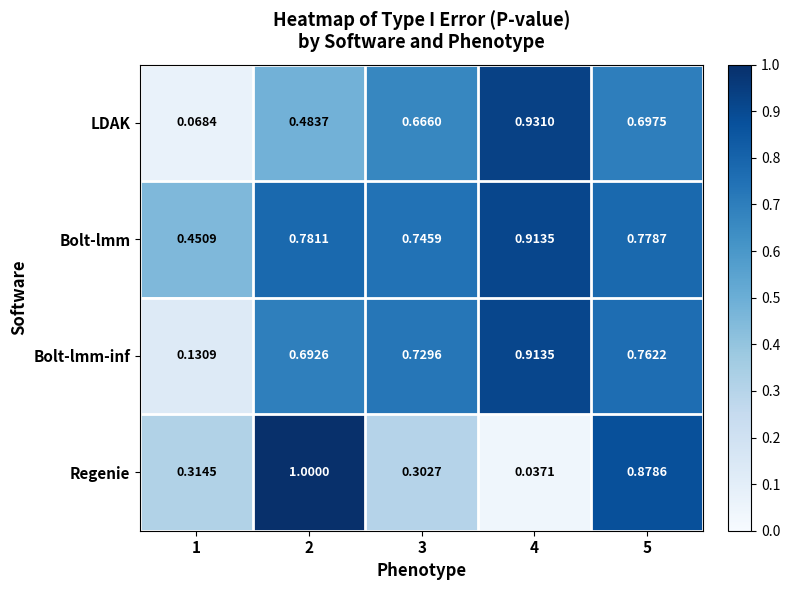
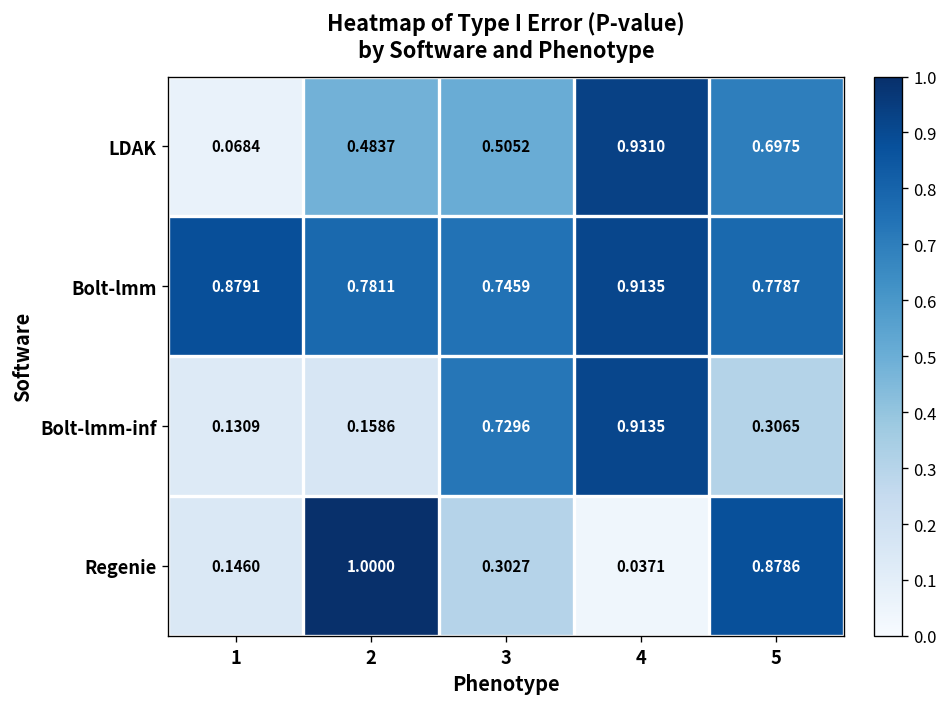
LDAK, 3: 0.6660 -> 0.5052
Bolt-lmm, 1: 0.4509 -> 0.8791
Bolt-lmm-inf, 2: 0.6926 -> 0.1586
Bolt-lmm-inf, 5: 0.7622 -> 0.3065
Regenie, 1: 0.3145 -> 0.1460
